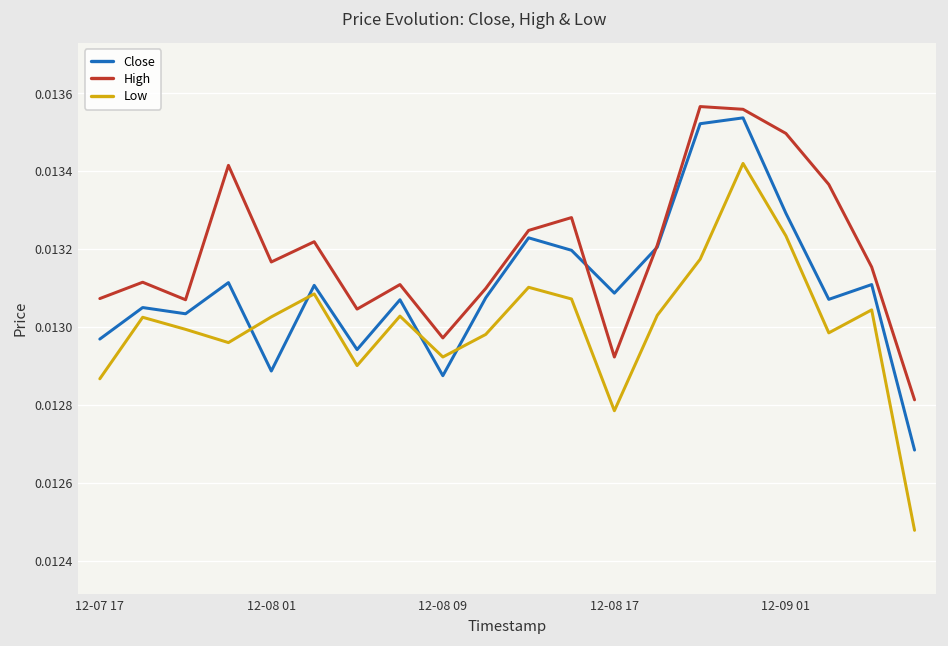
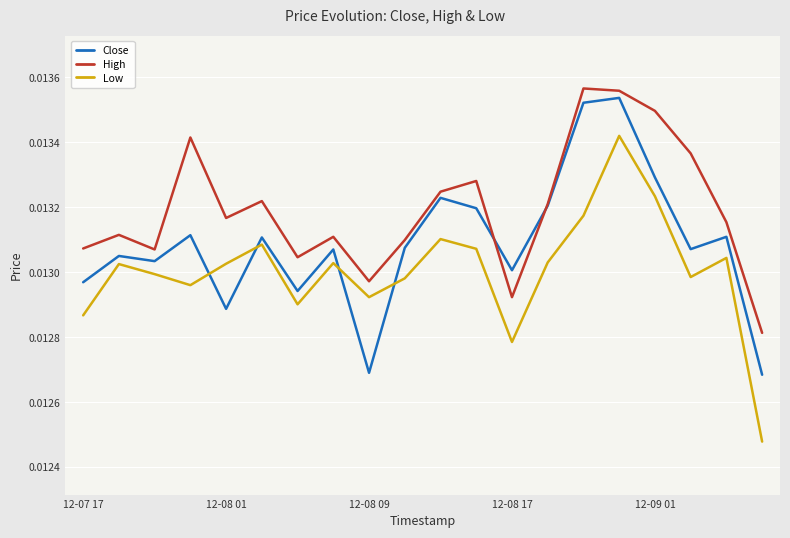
Close, 12-08 09: 0.01288 -> 0.01269
Close, 12-08 17: 0.01309 -> 0.01301
